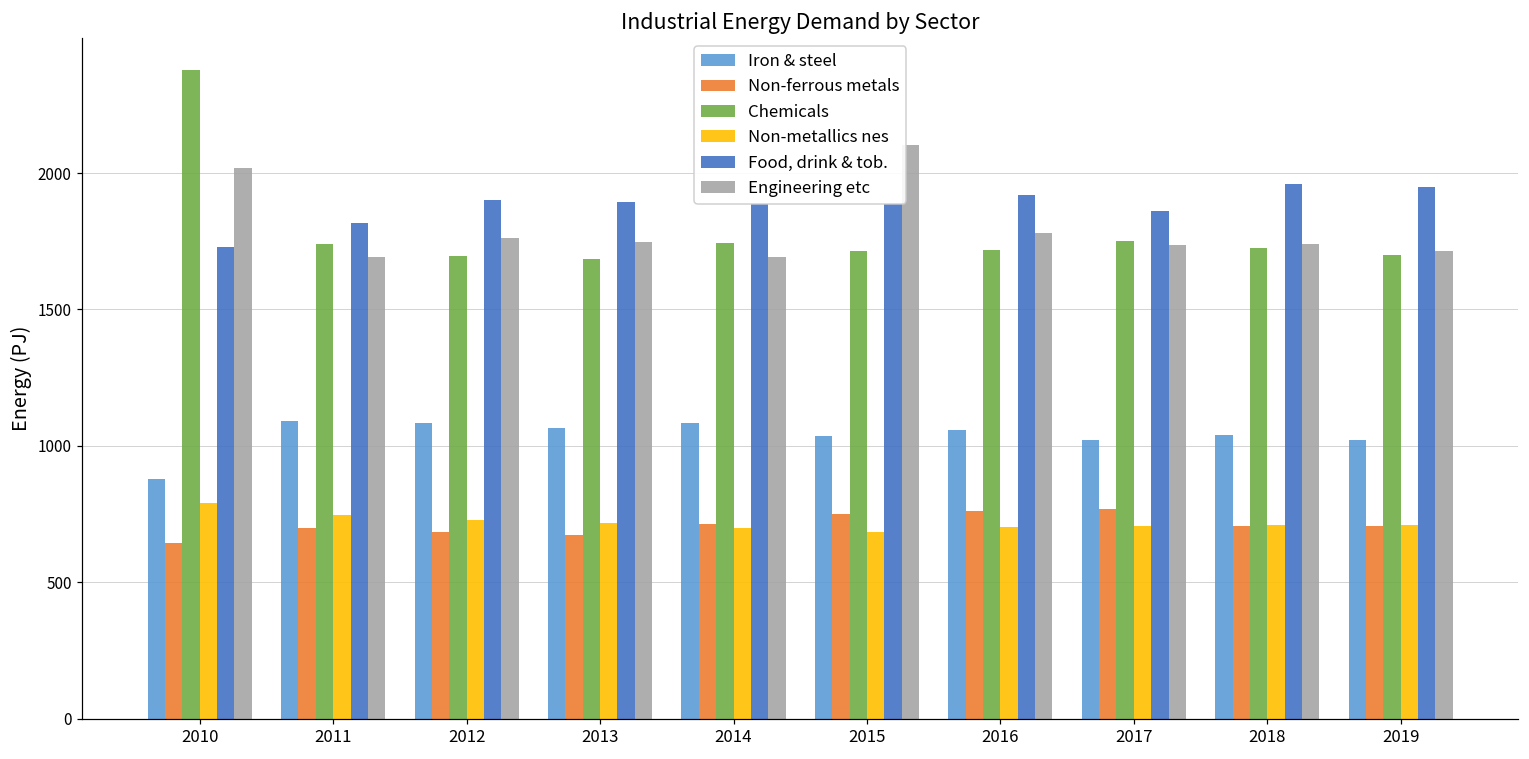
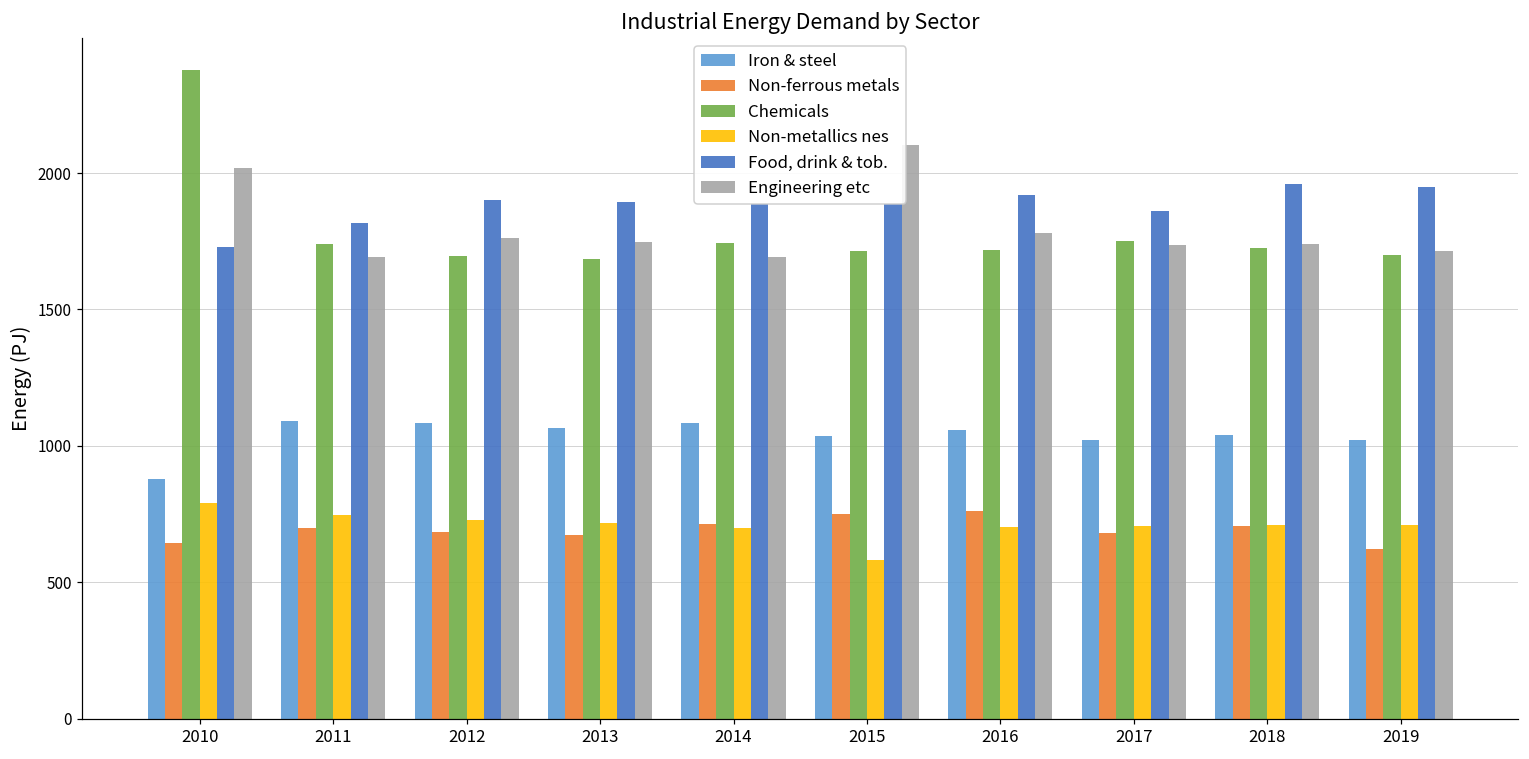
Non-metallics nes, 2015: 680 -> 580
Non-ferrous metals, 2017: 770 -> 680
Non-ferrous metals, 2019: 710 -> 620
